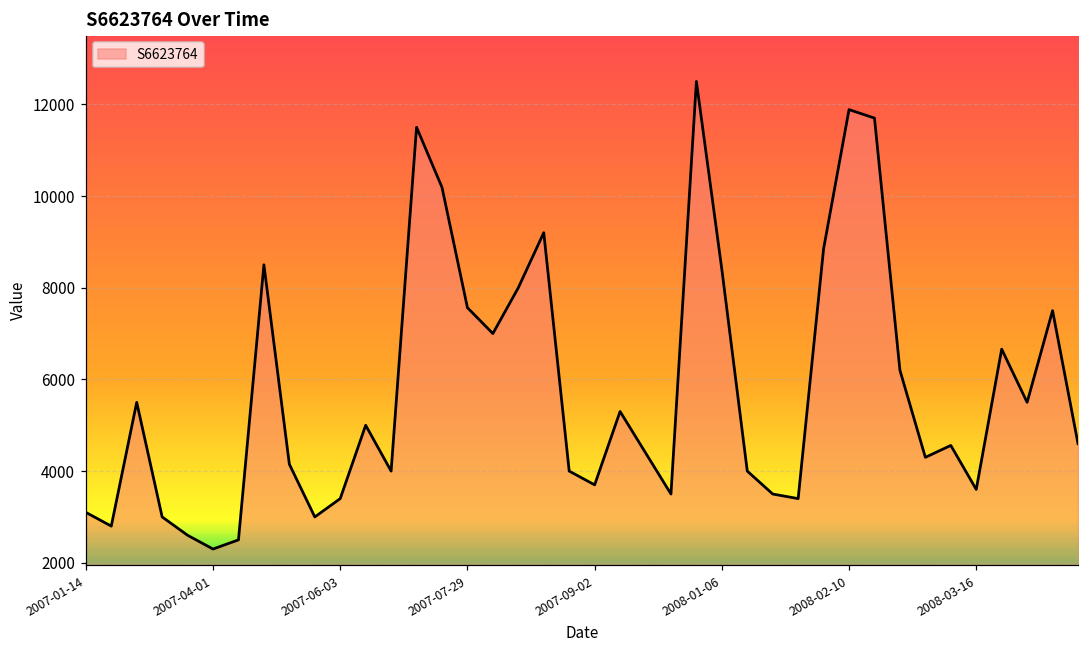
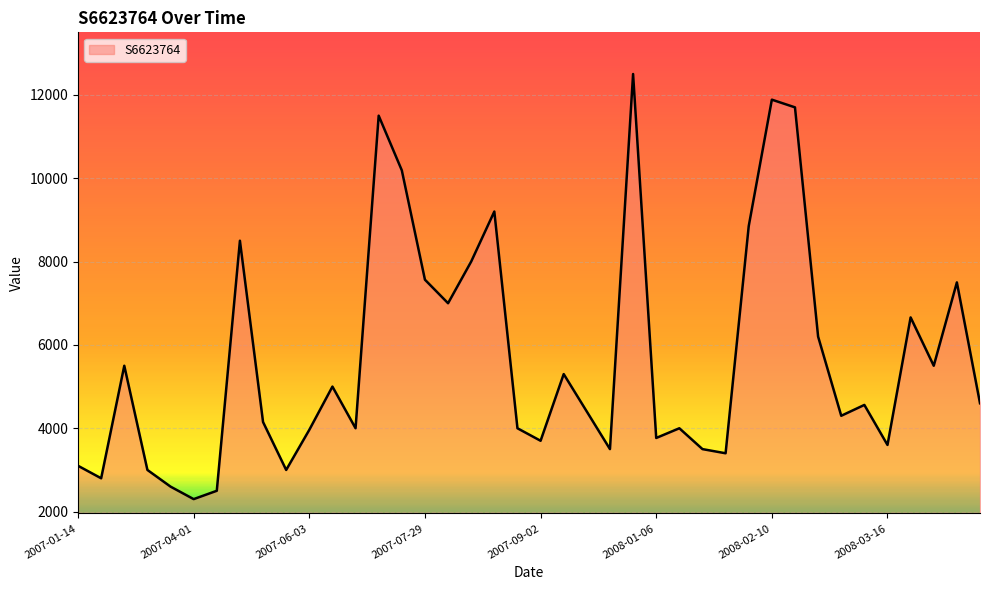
2007-06-03: 3400 -> 4000
2008-01-06: 8400 -> 3800
